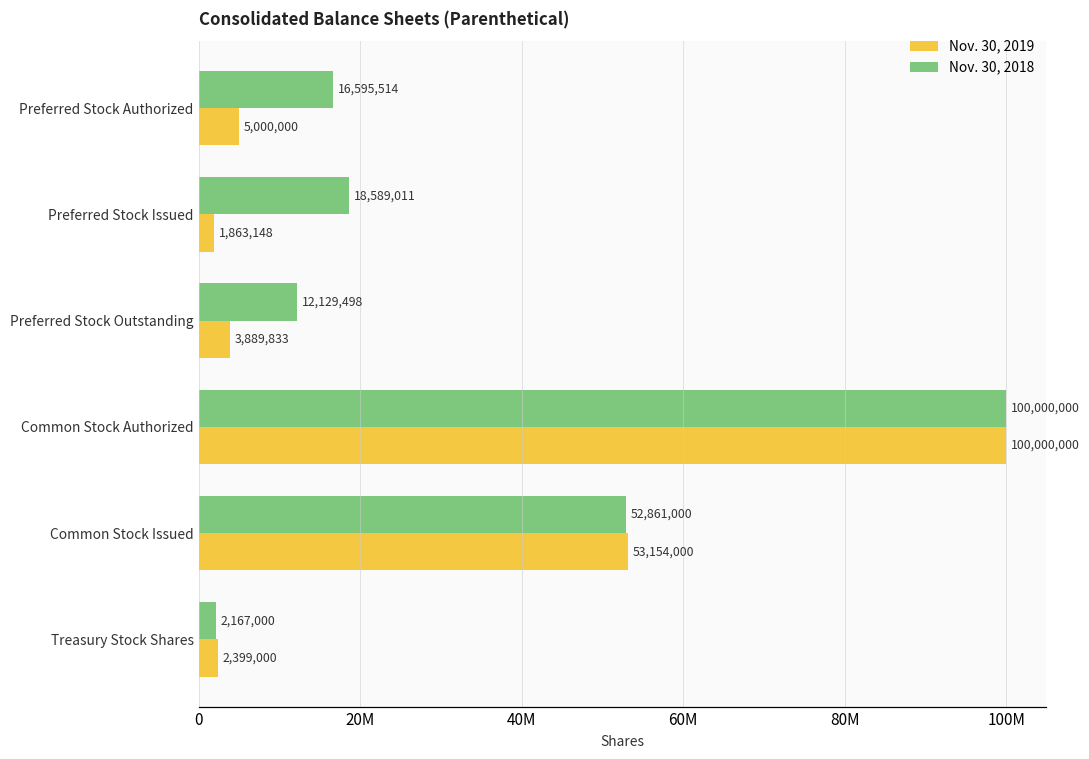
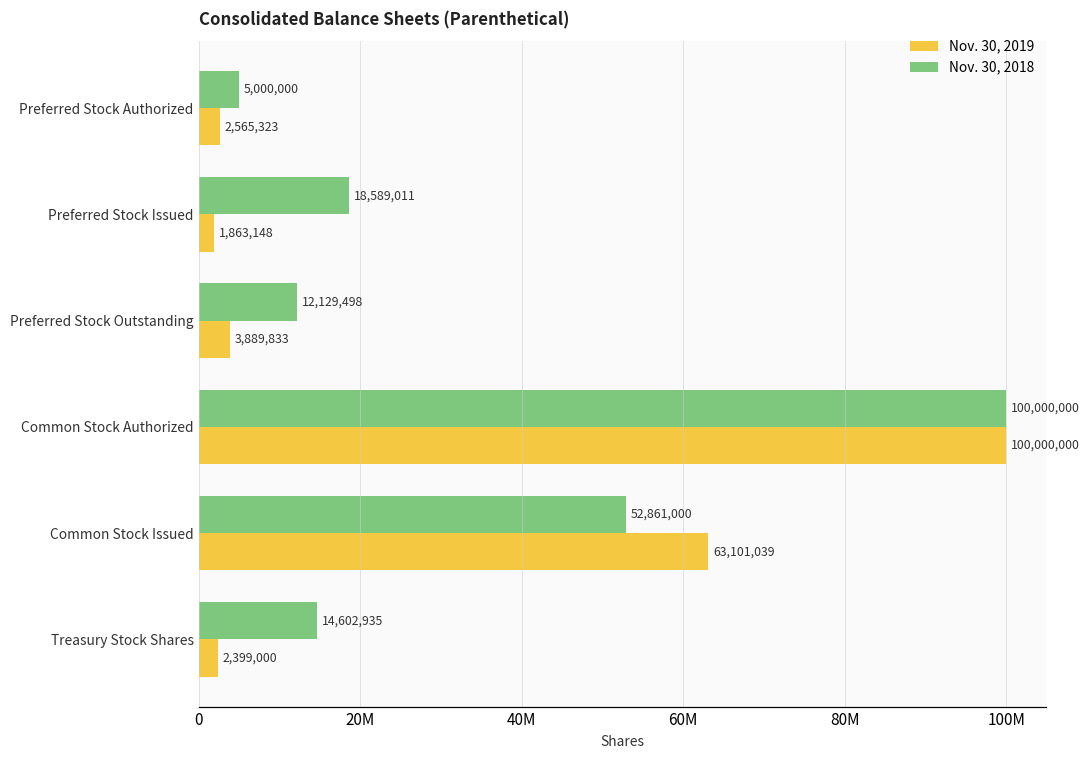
Nov. 30, 2018, Preferred Stock Authorized: 16,595,514 -> 5,000,000
Nov. 30, 2019, Preferred Stock Authorized: 5,000,000 -> 2,565,323
Nov. 30, 2019, Common Stock Issued: 53,154,000 -> 63,101,039
Nov. 30, 2018, Treasury Stock Shares: 2,167,000 -> 14,602,935
